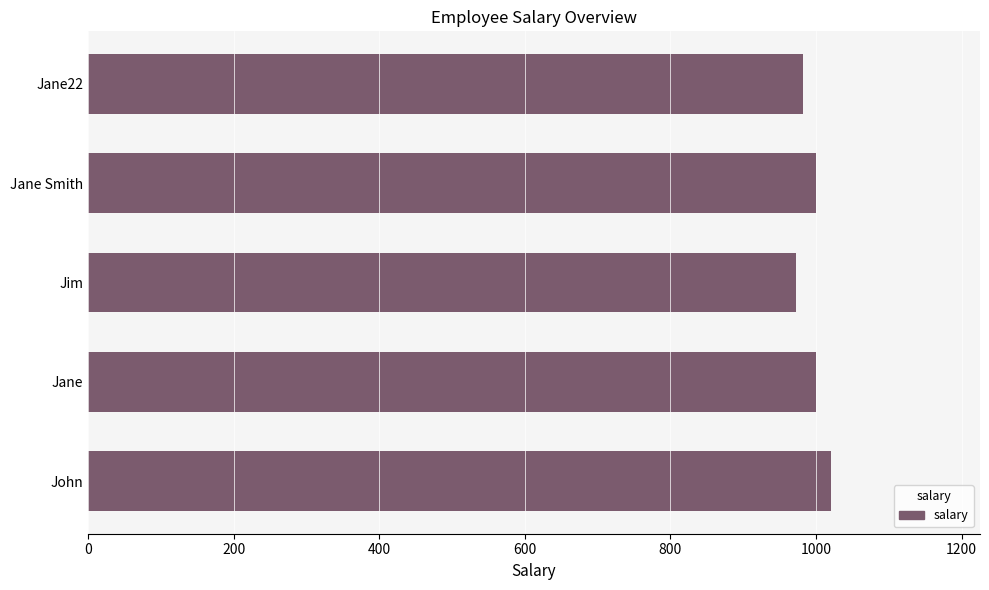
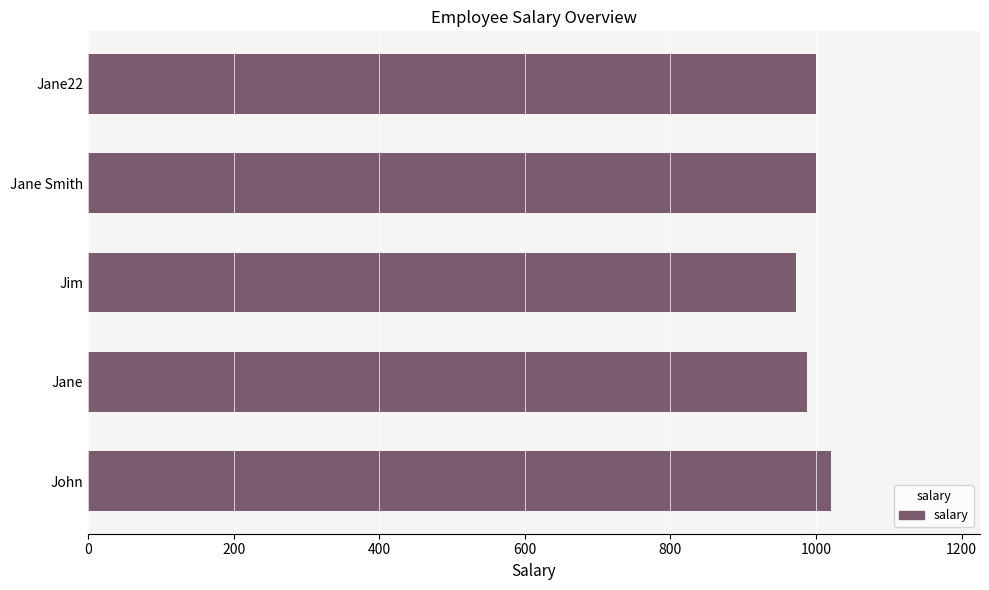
Jane22: 980 -> 1000
Jane: 1000 -> 990
